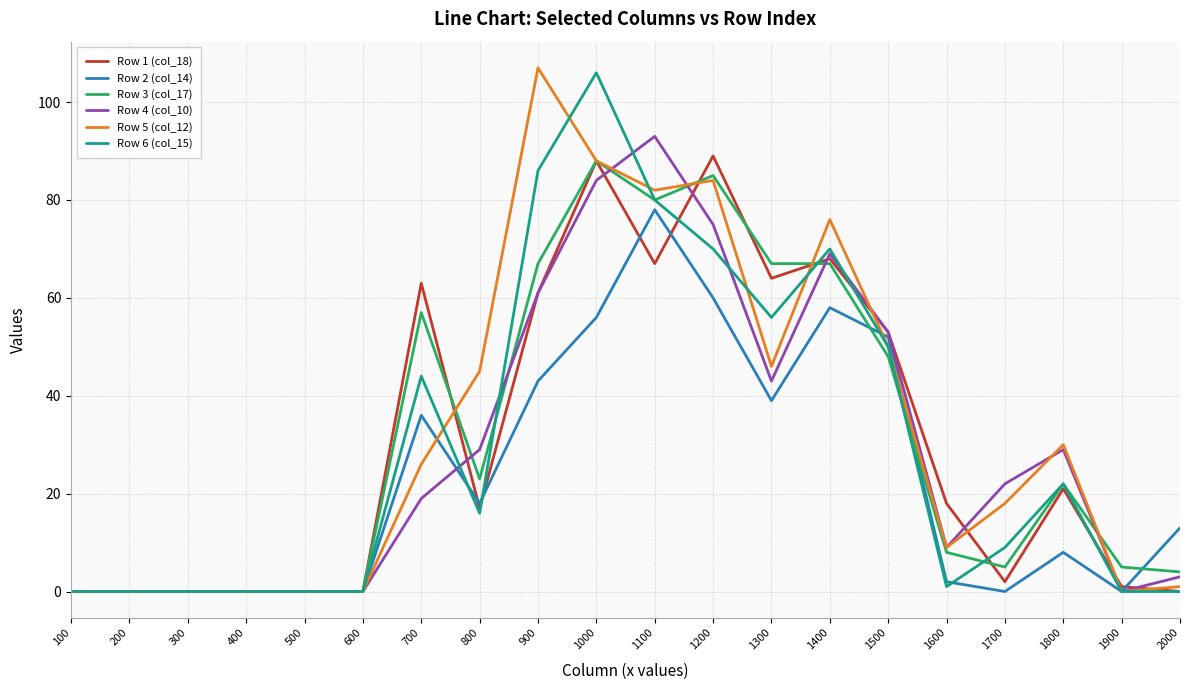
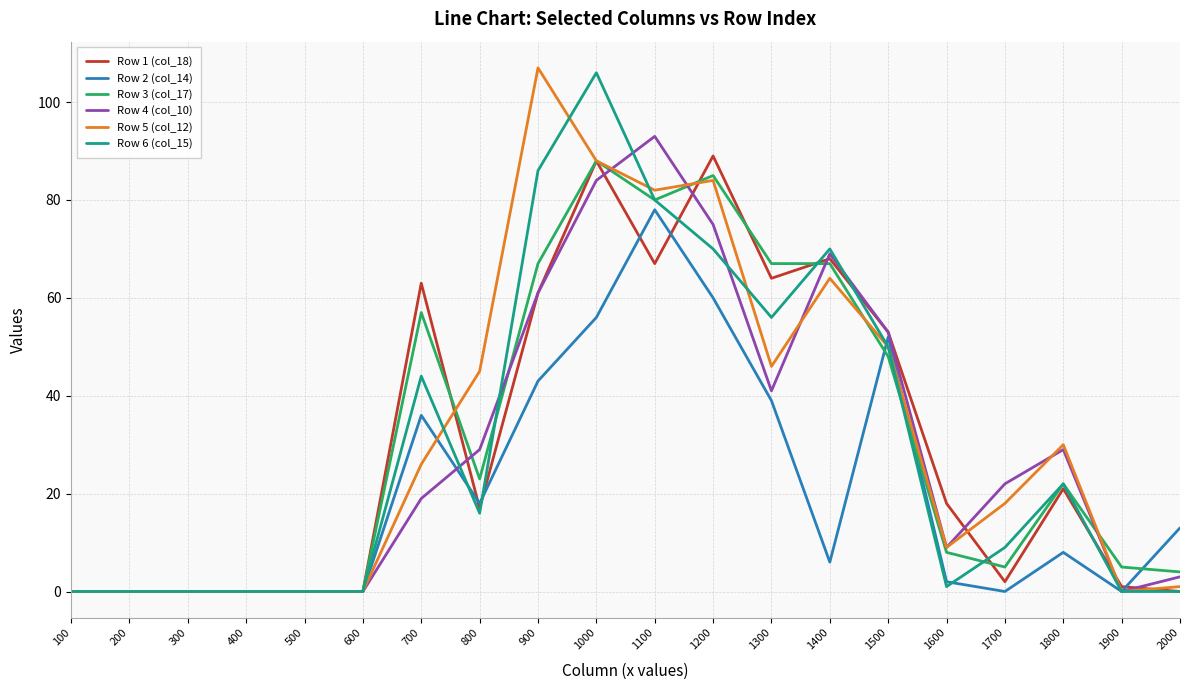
Row 4 (col_10), 1300: 43 -> 41
Row 2 (col_14), 1400: 58 -> 6
Row 5 (col_12), 1400: 76 -> 64
